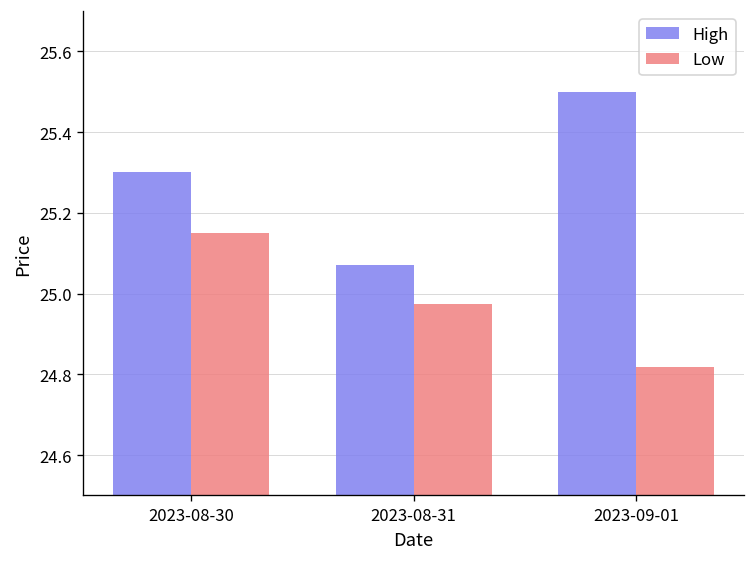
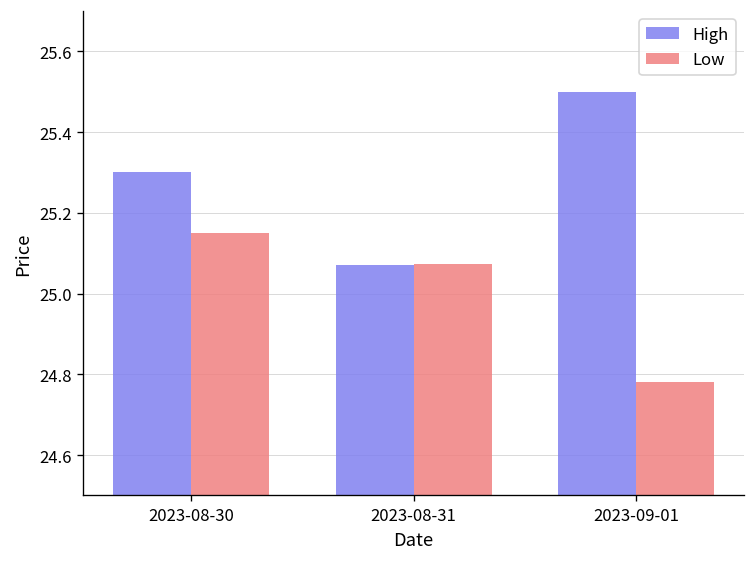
Low, 2023-08-31: 24.97 -> 25.07
Low, 2023-09-01: 24.82 -> 24.78
